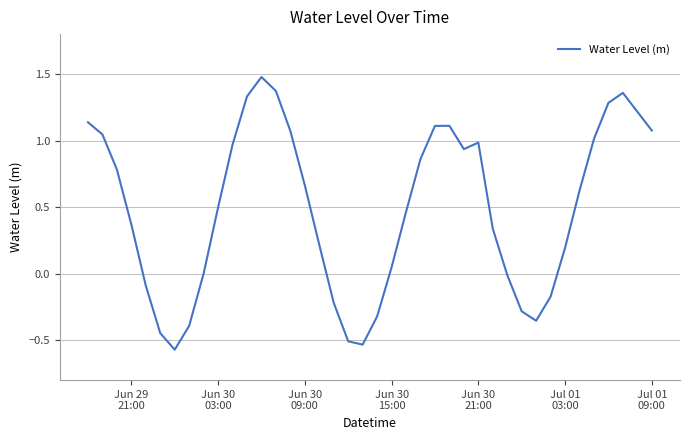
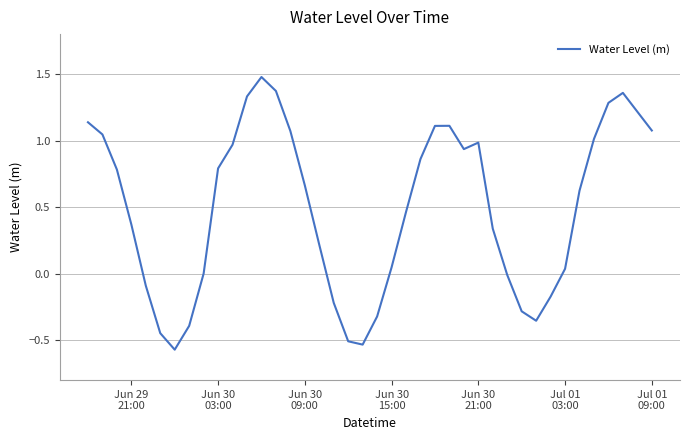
Jun 30 03:00: 0.50 -> 0.79
Jul 01 03:00: 0.19 -> 0.04
